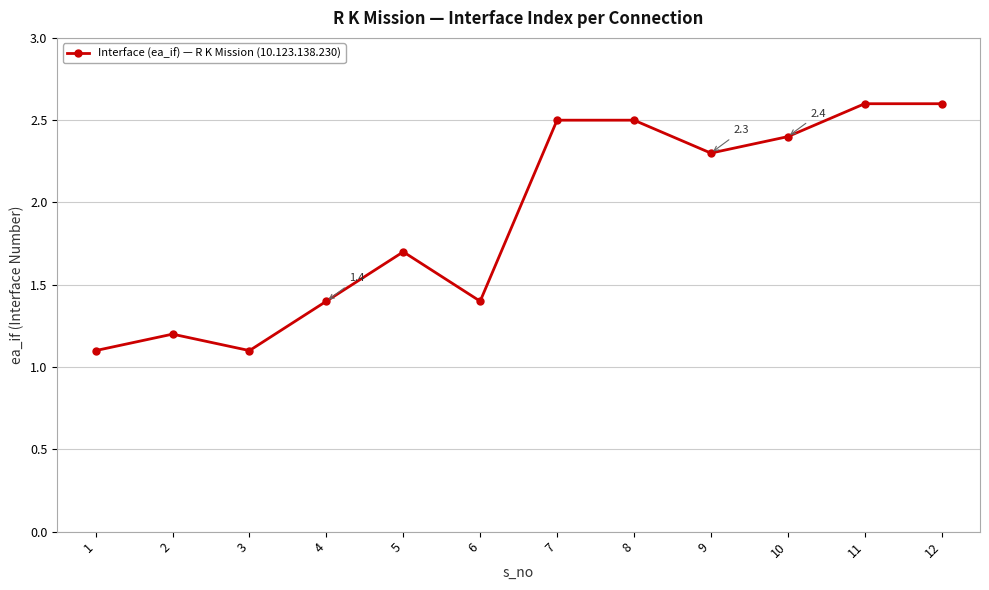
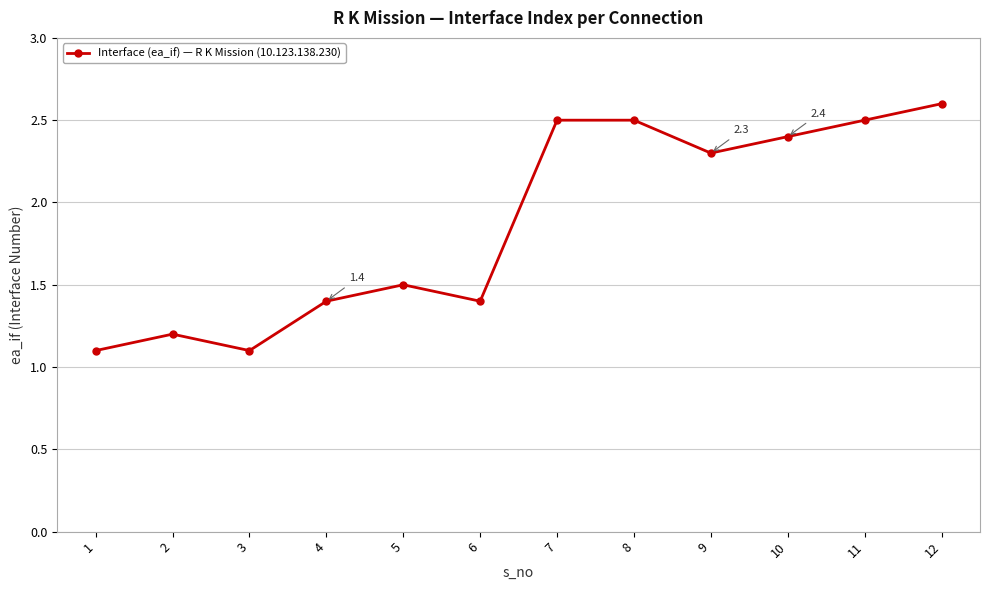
5: 1.7 -> 1.5
11: 2.6 -> 2.5
